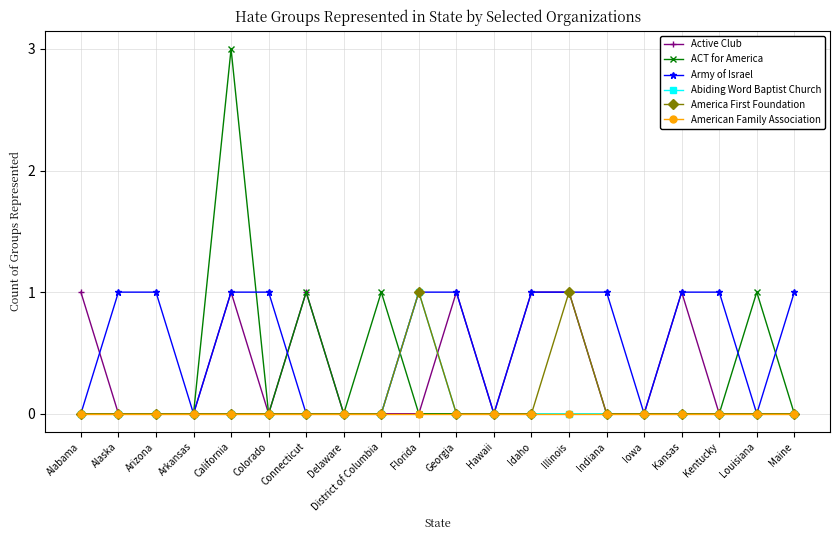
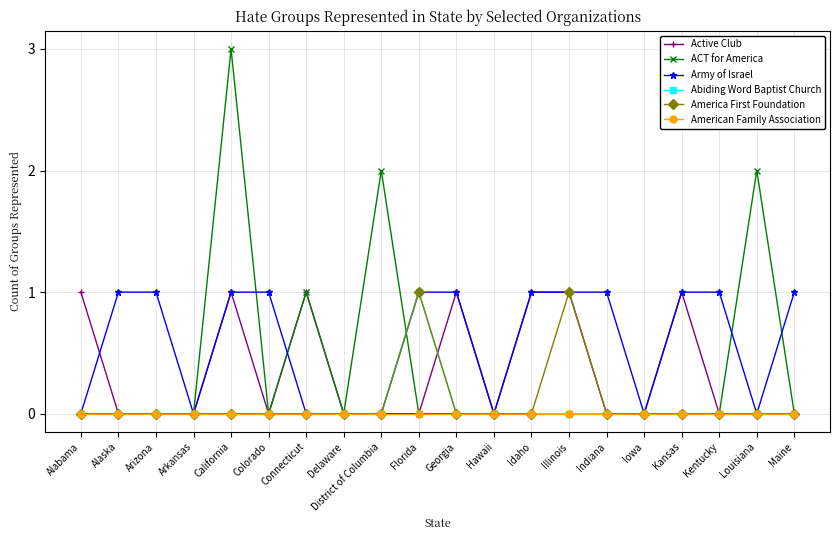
ACT for America, District of Columbia: 1 -> 2
ACT for America, Louisiana: 1 -> 2
